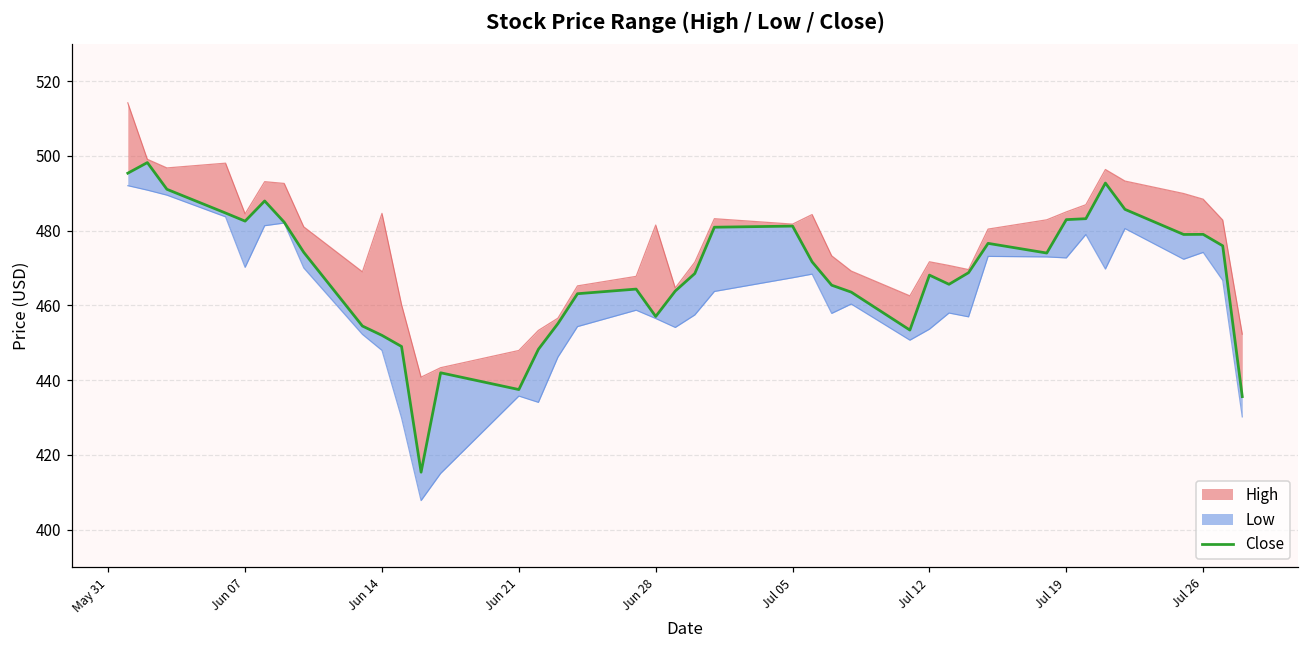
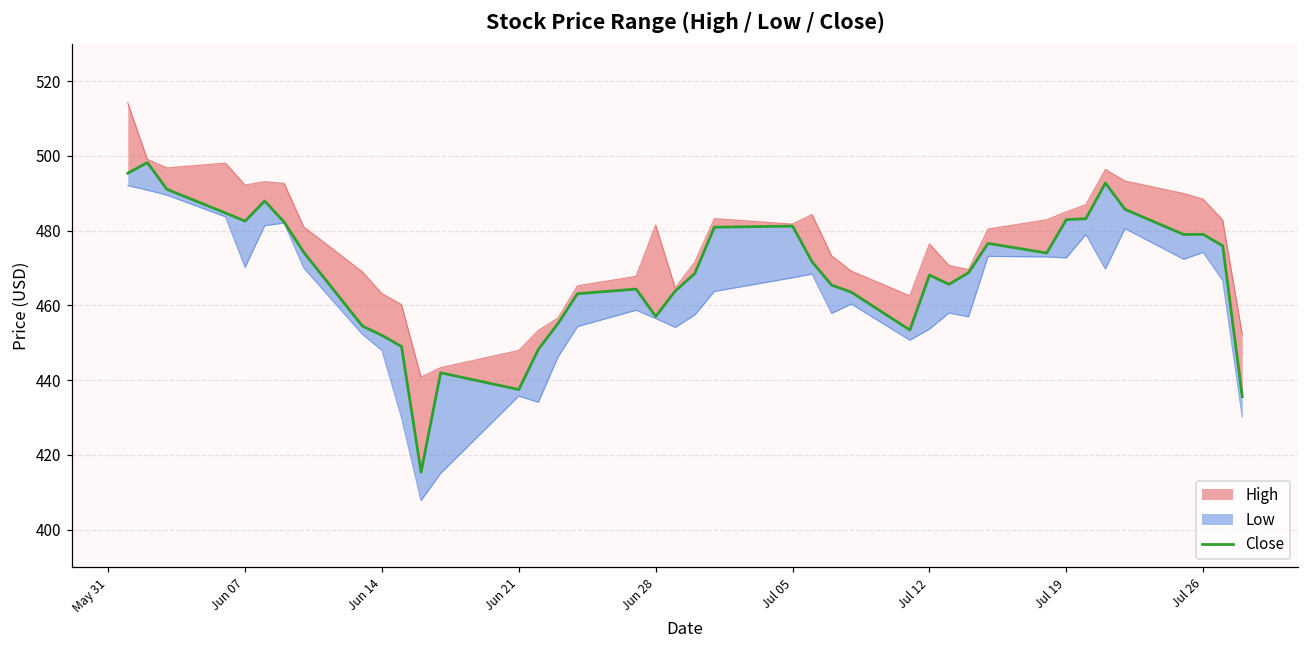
High, Jun 07: 485 -> 492
High, Jun 14: 485 -> 463
High, Jul 12: 472 -> 476
